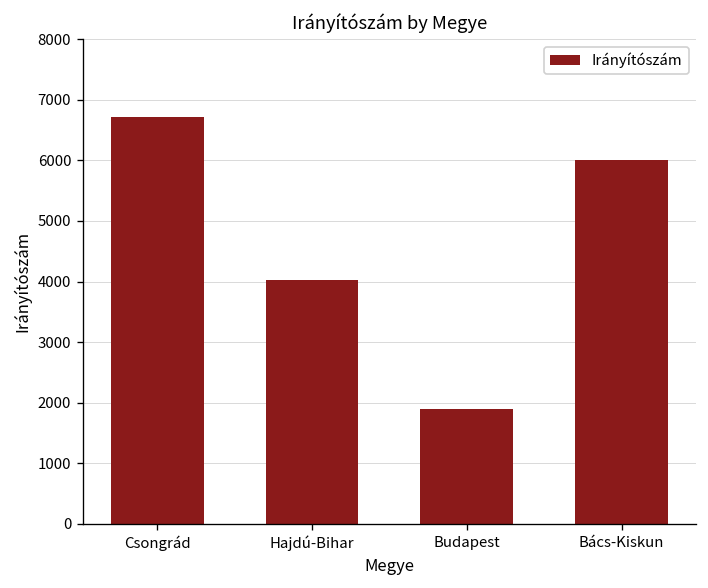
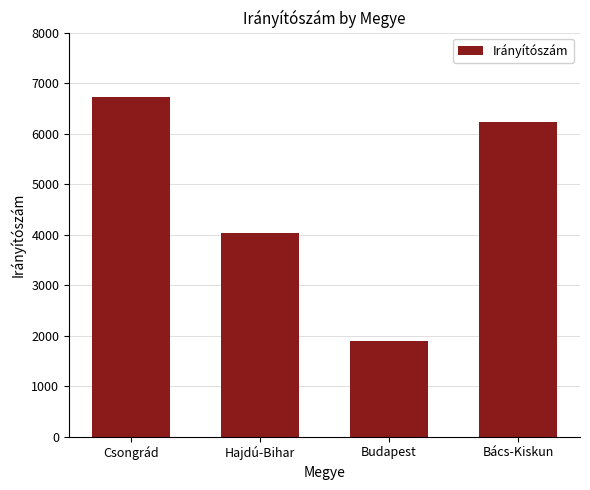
Bács-Kiskun: 6000 -> 6200
